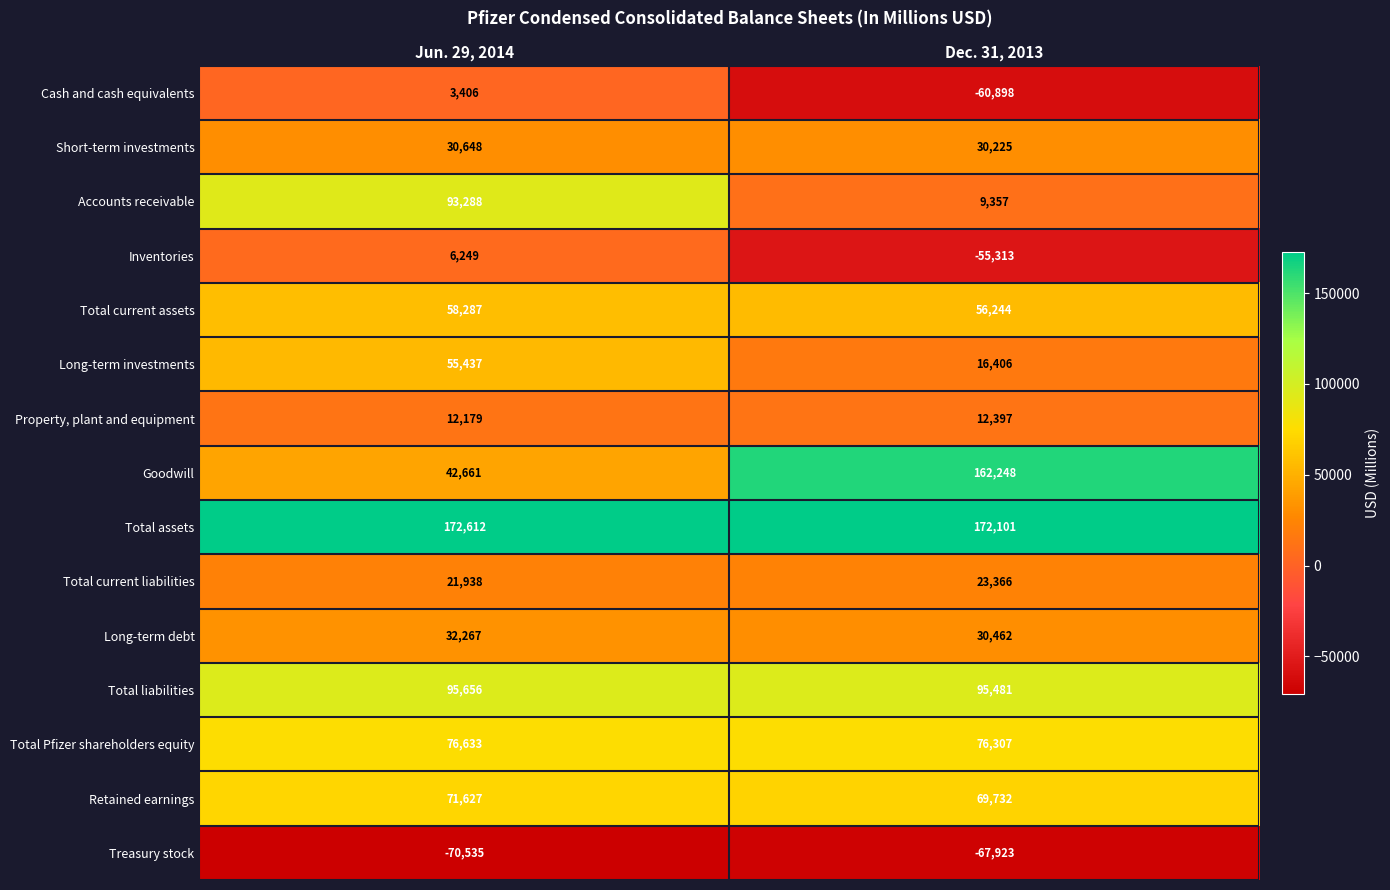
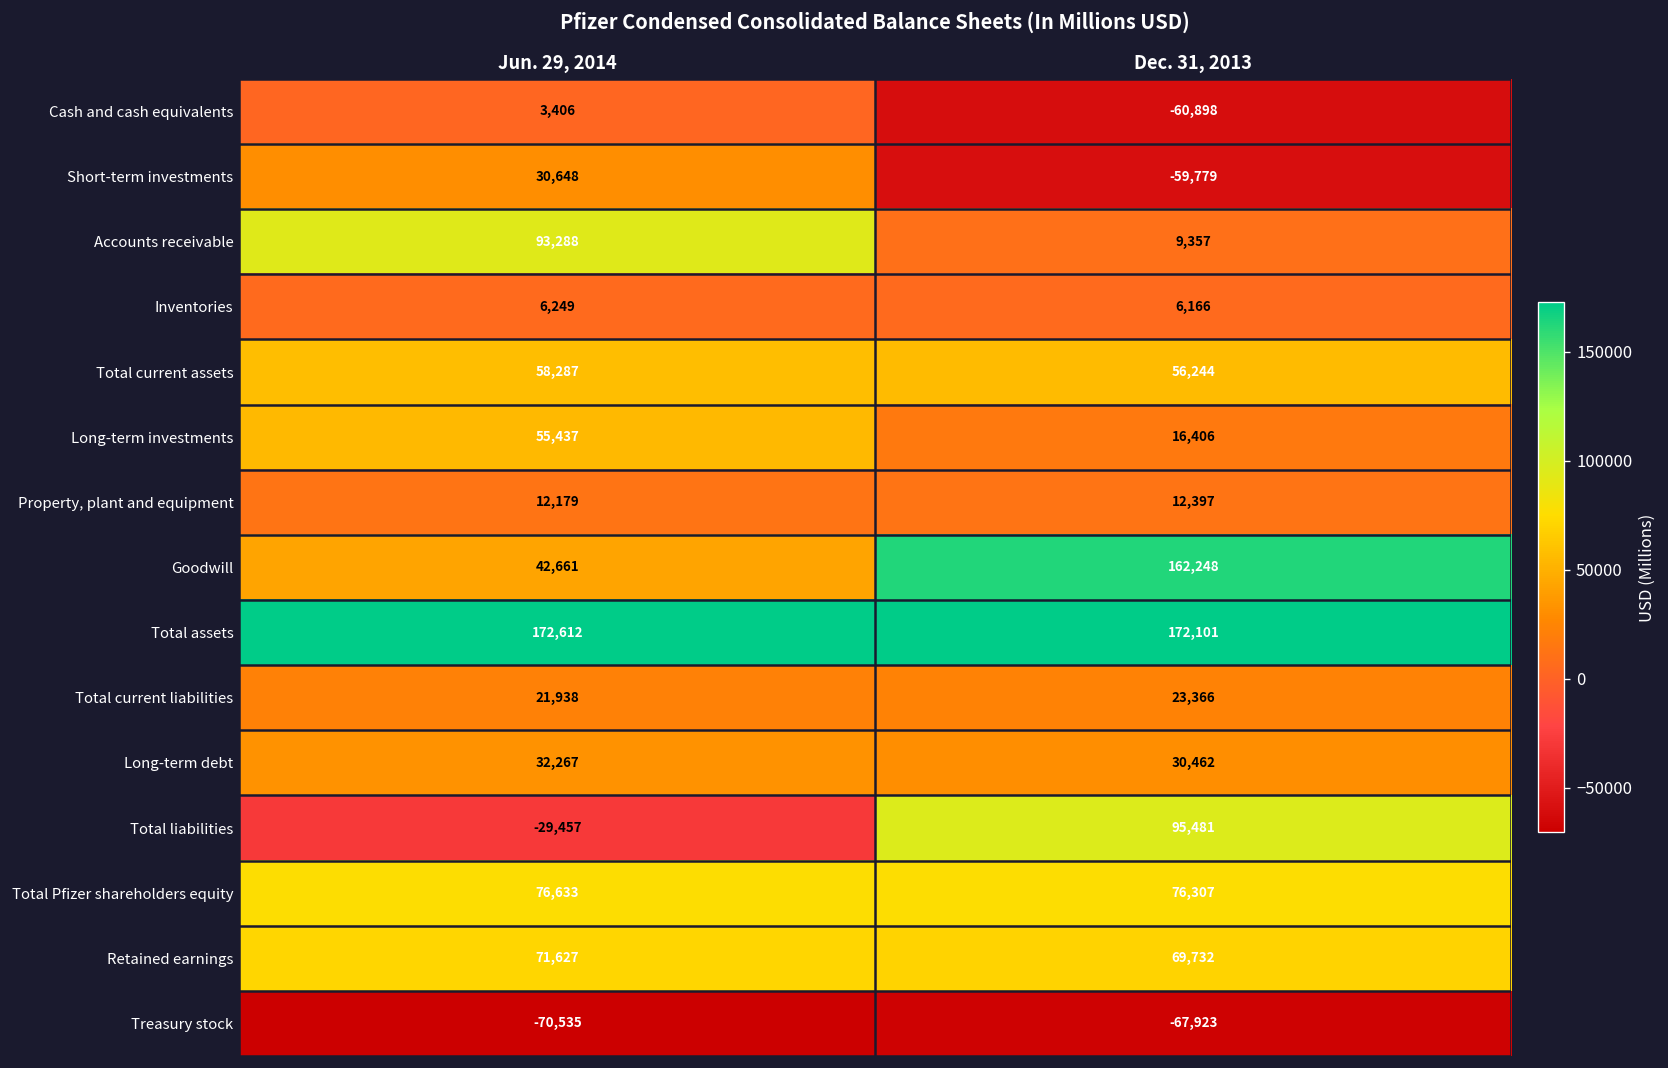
Short-term investments, Dec. 31, 2013: 30,225 -> -59,779
Inventories, Dec. 31, 2013: -55,313 -> 6,166
Total liabilities, Jun. 29, 2014: 95,656 -> -29,457
